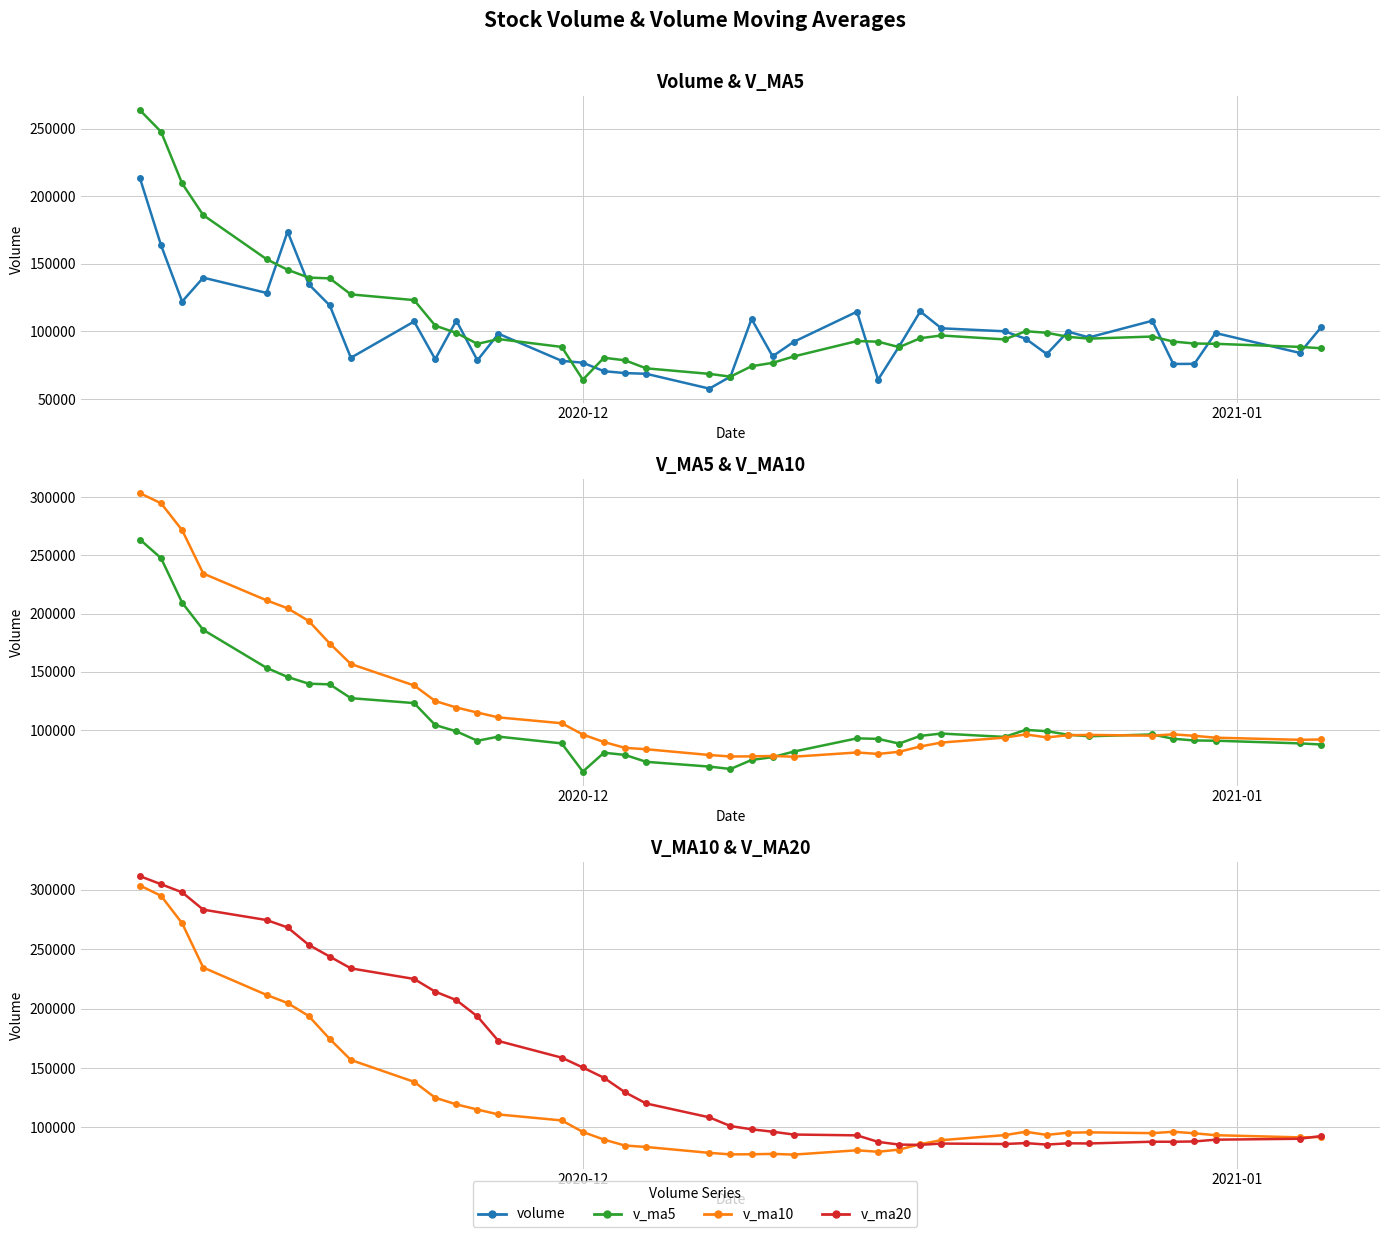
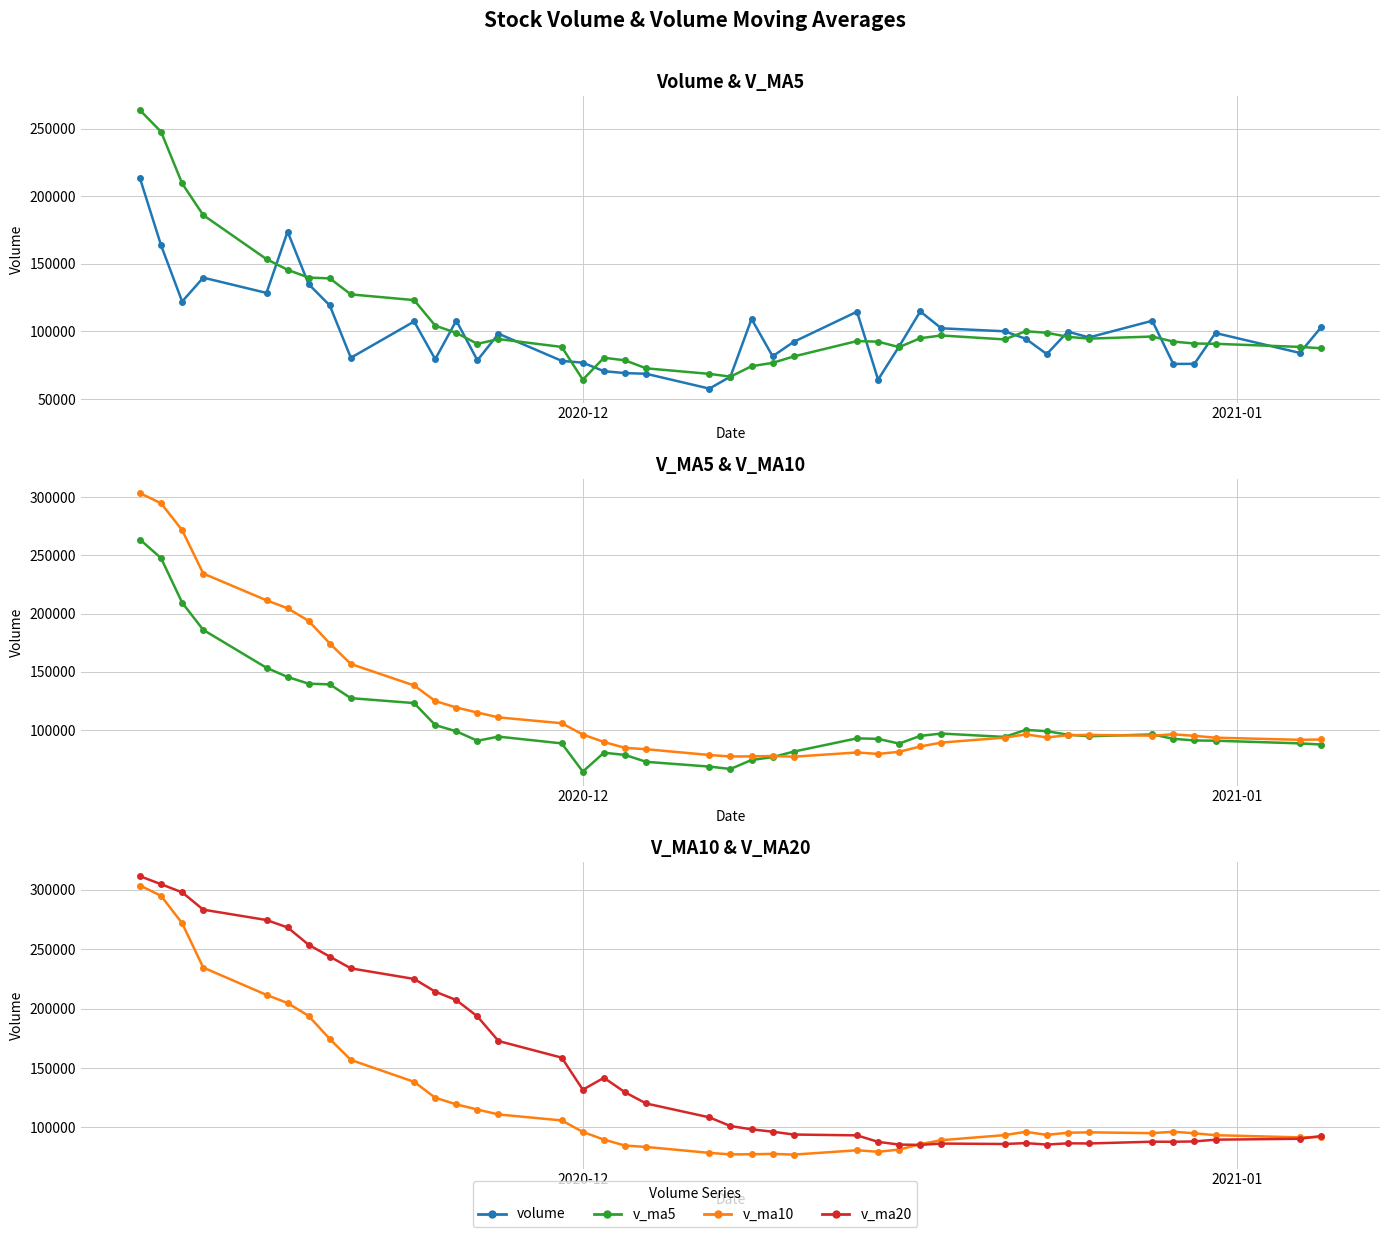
V_MA10 & V_MA20, v_ma20, 2020-12: 150000 -> 132000
